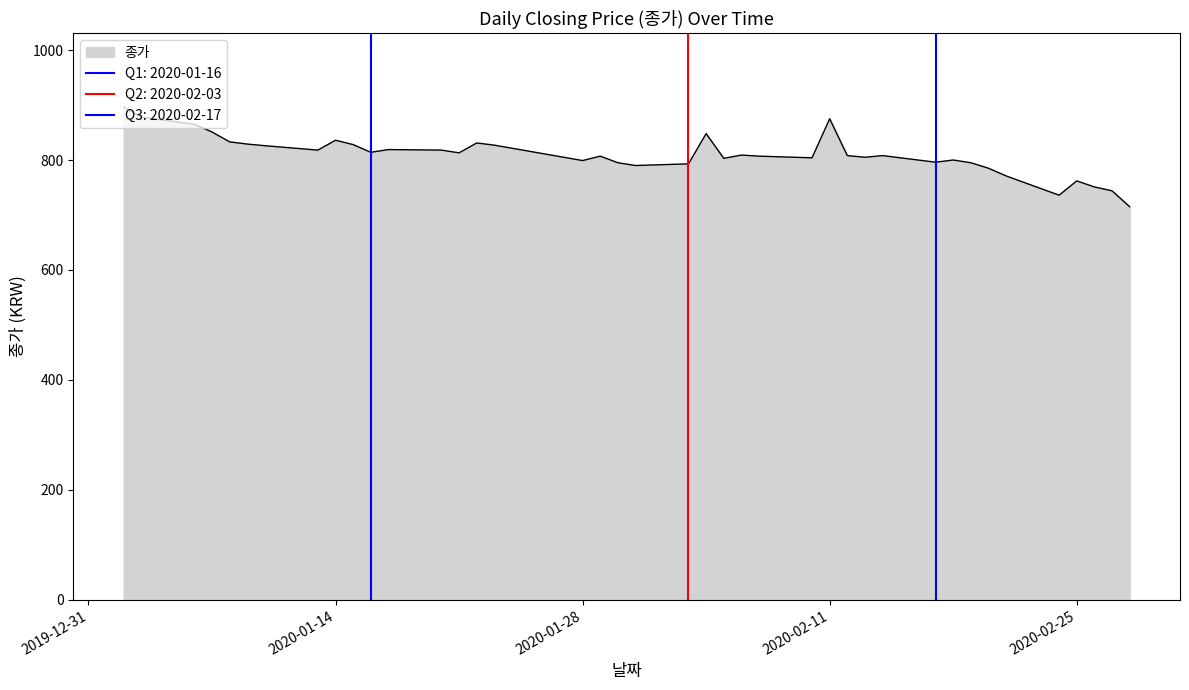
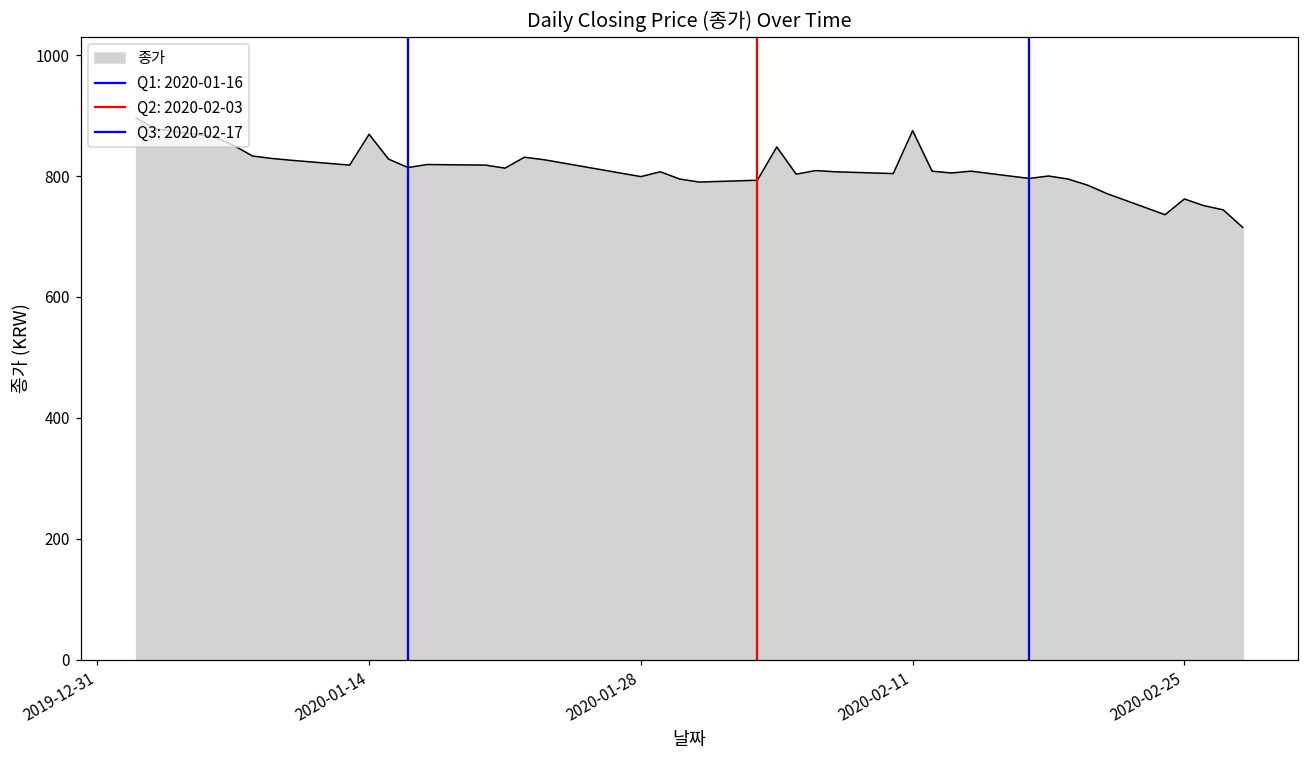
2020-01-14: 840 -> 870
